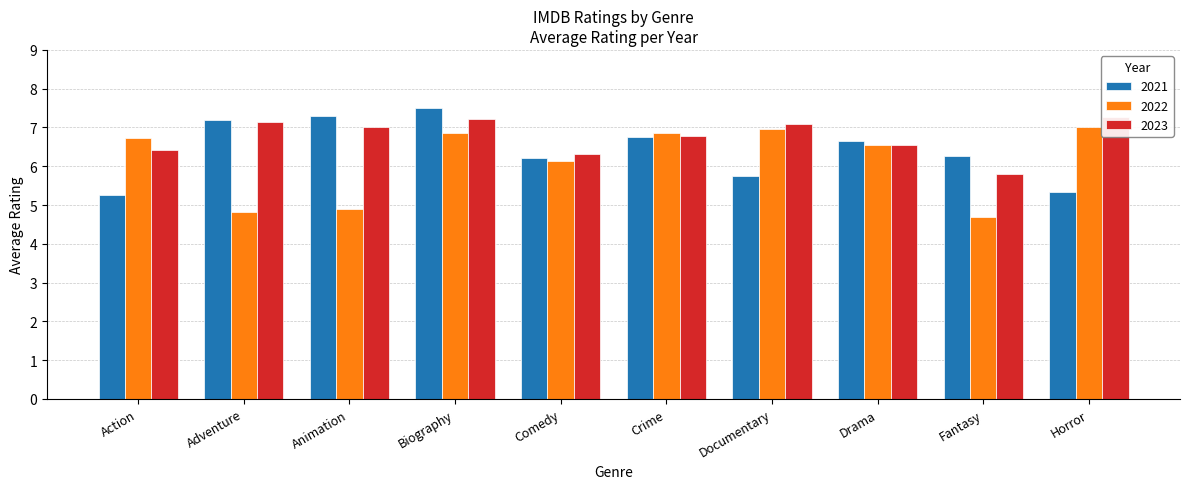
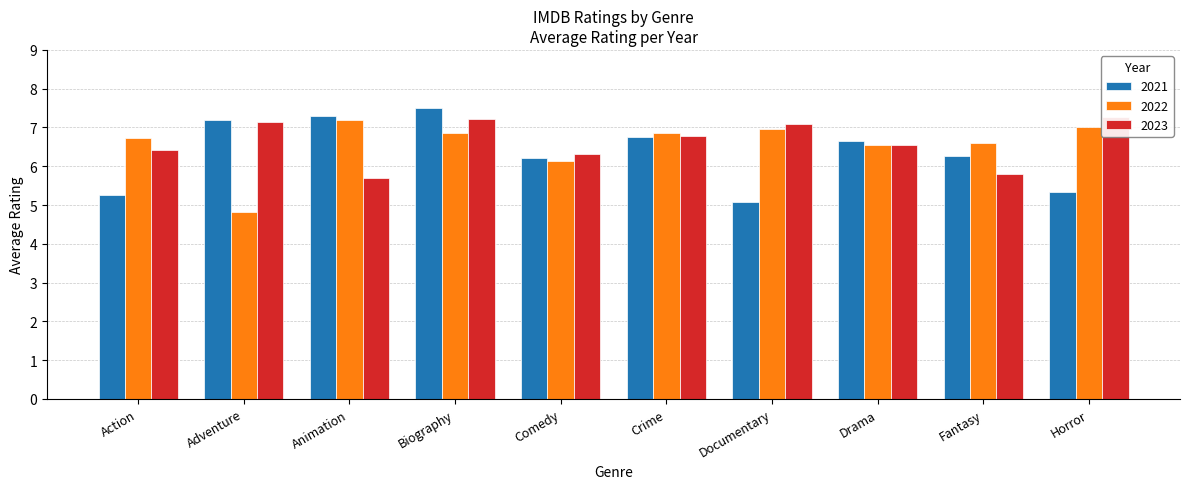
2022, Animation: 4.9 -> 7.2
2023, Animation: 7.0 -> 5.7
2021, Documentary: 5.8 -> 5.1
2022, Fantasy: 4.7 -> 6.6
